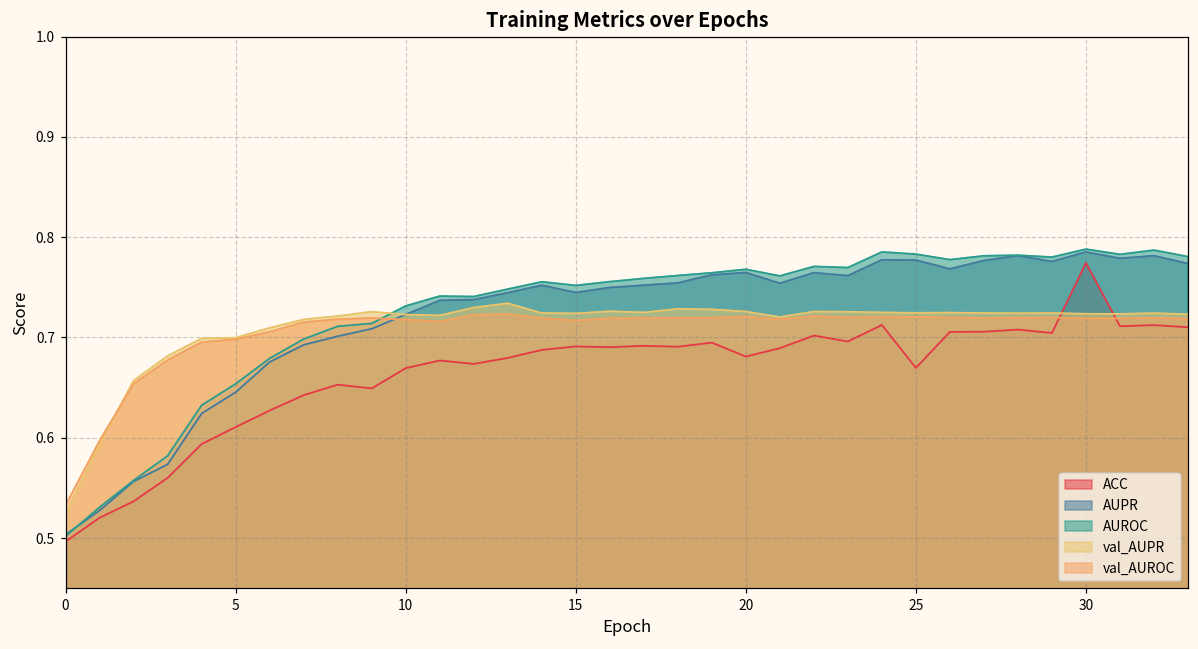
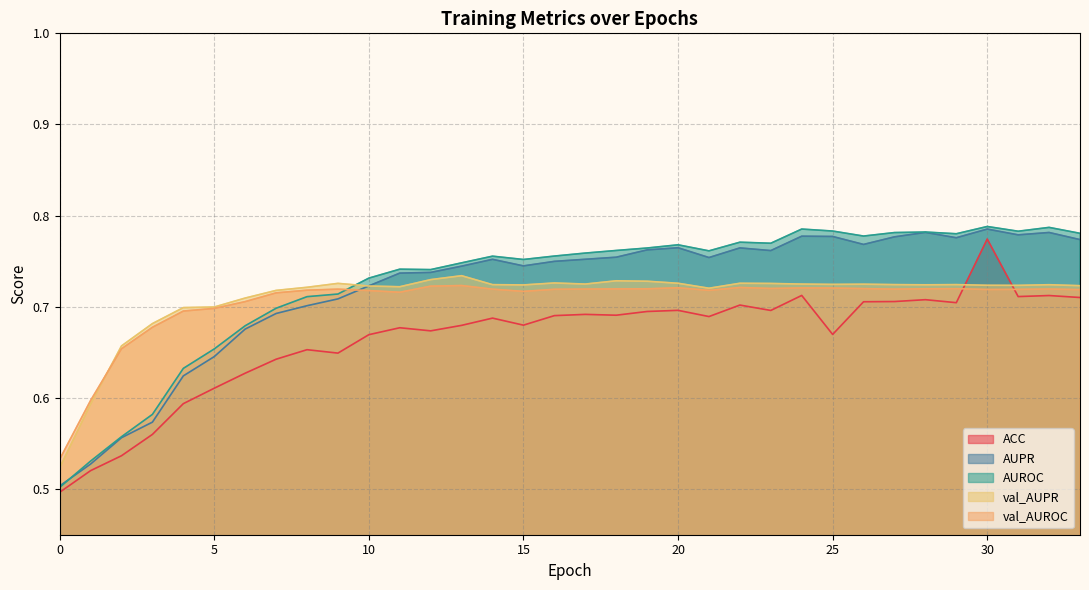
ACC, 15: 0.69 -> 0.68
ACC, 20: 0.68 -> 0.70
